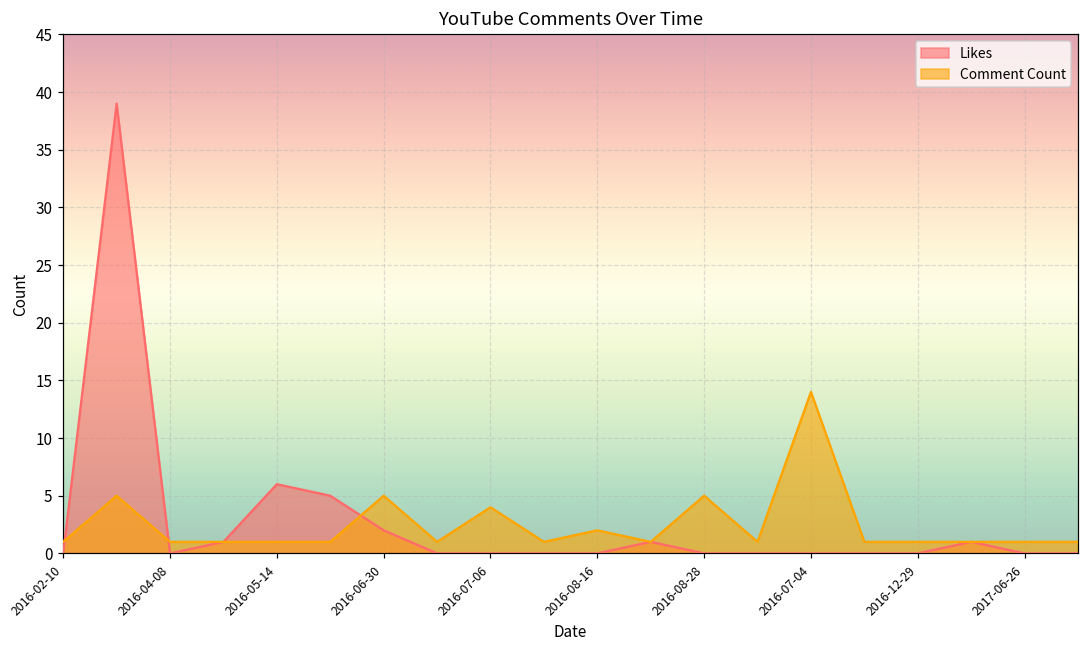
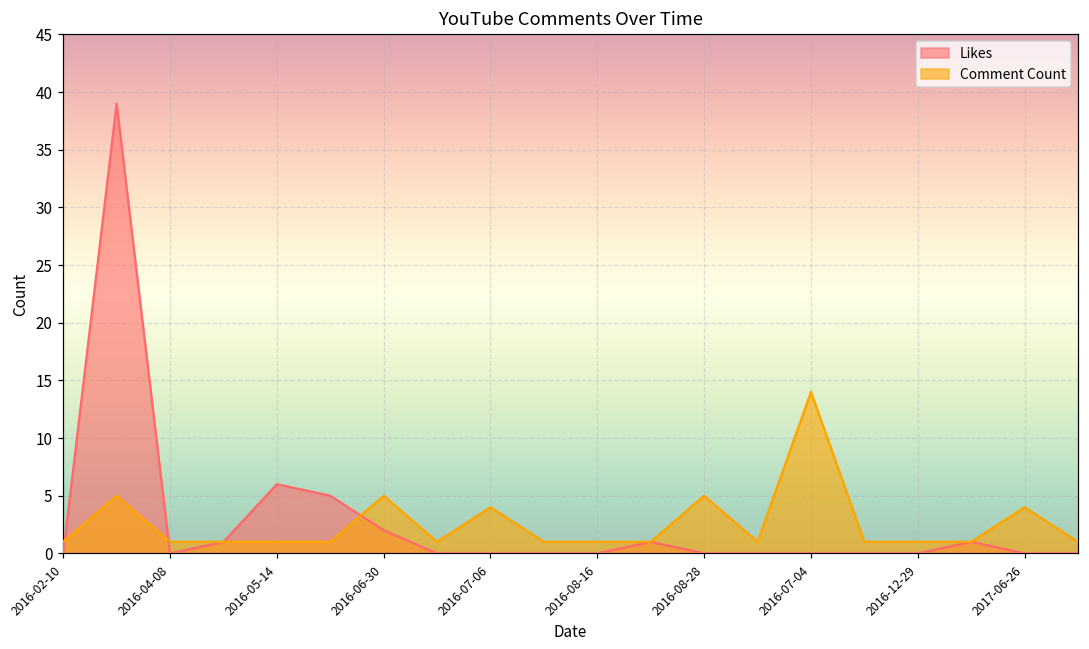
Comment Count, 2016-08-16: 2 -> 1
Comment Count, 2017-06-26: 1 -> 4
